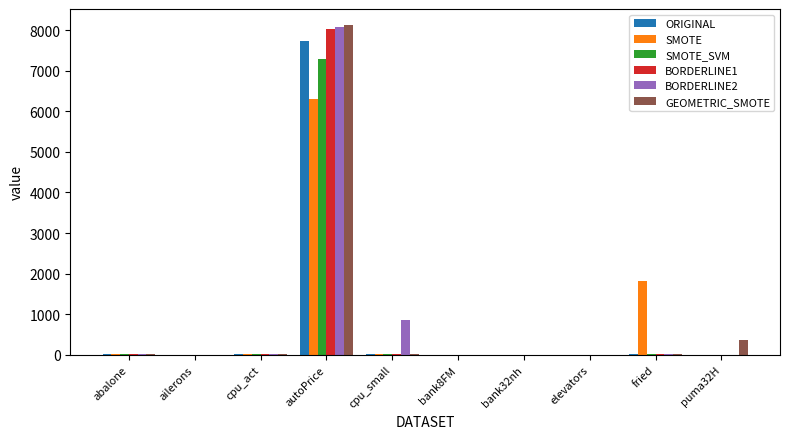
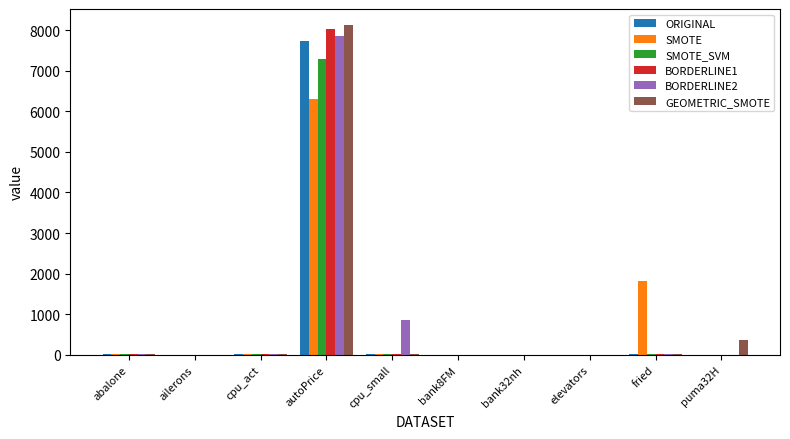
BORDERLINE2, autoPrice: 8100 -> 7900
